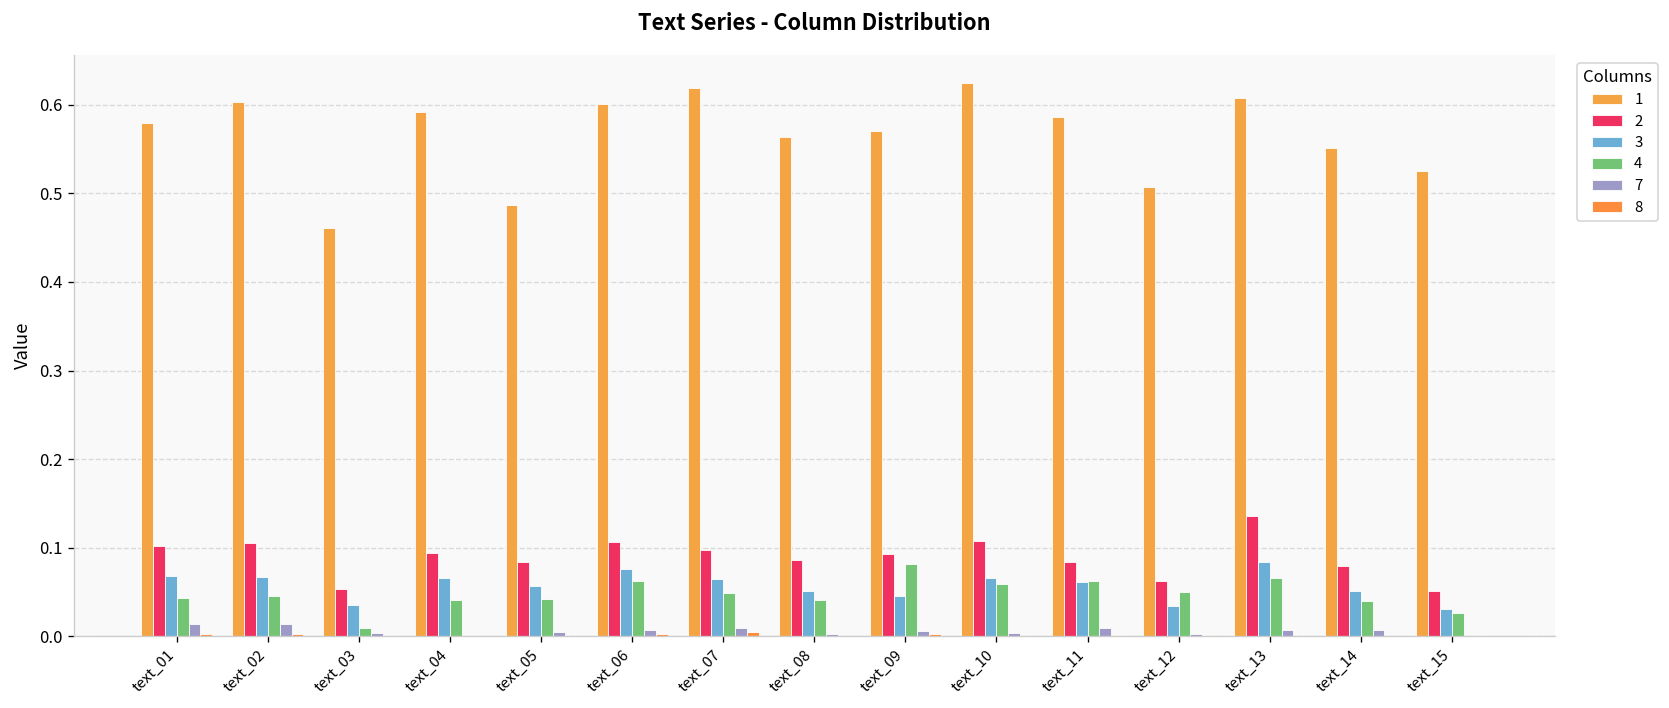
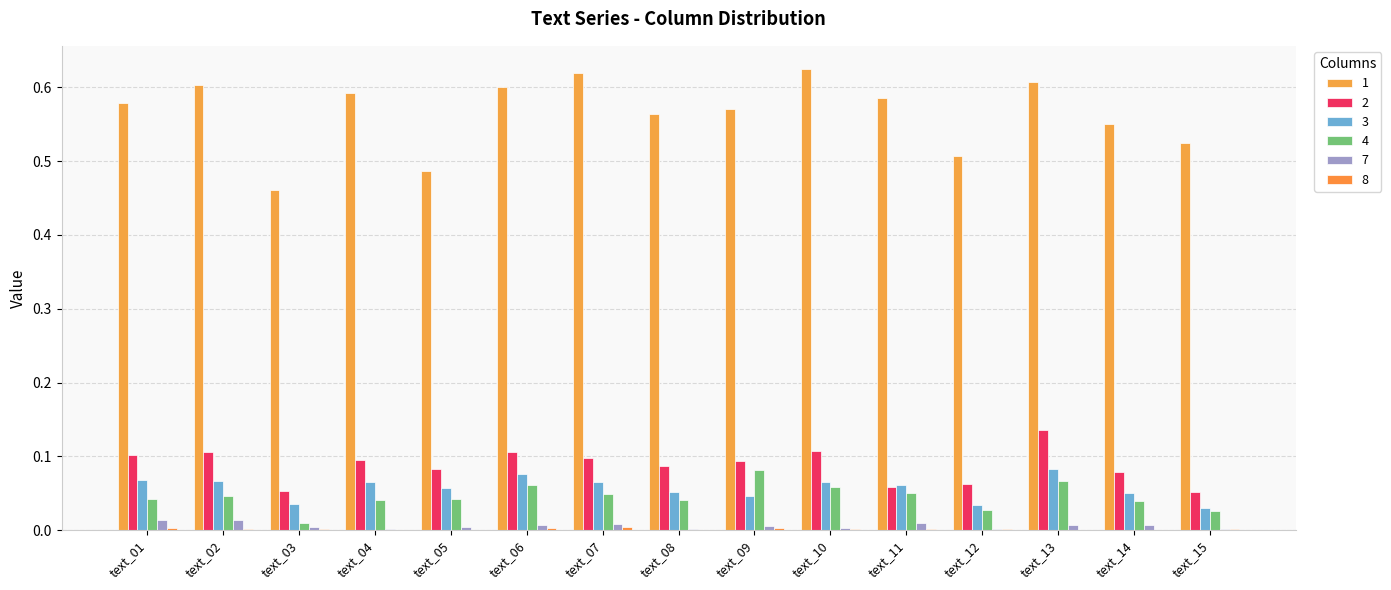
2, text_11: 0.08 -> 0.06
4, text_11: 0.06 -> 0.05
4, text_12: 0.05 -> 0.03
